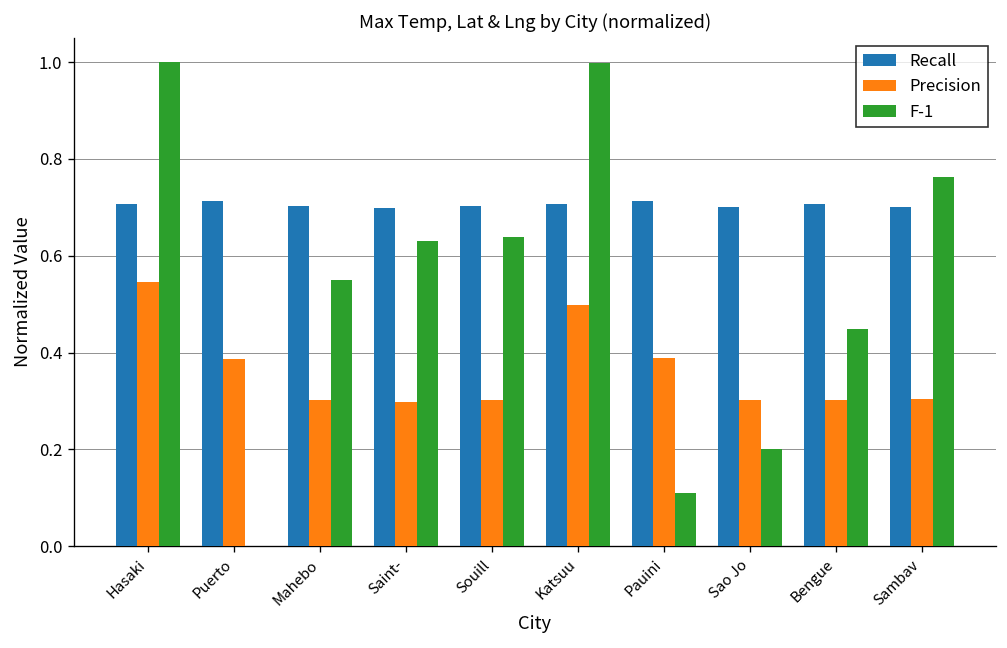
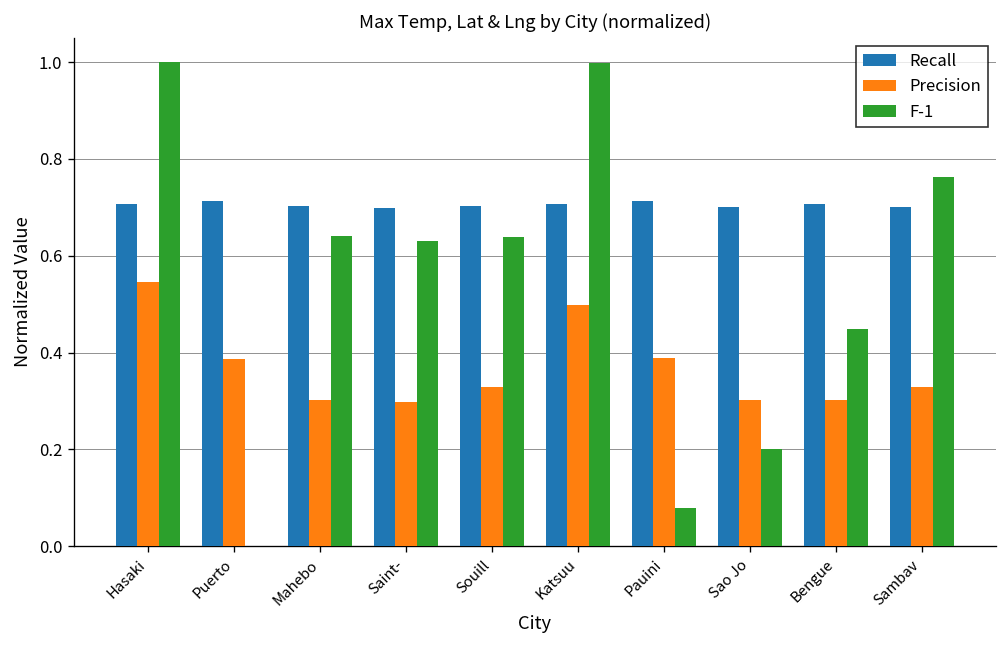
F-1, Mahebo: 0.55 -> 0.64
Precision, Souill: 0.30 -> 0.33
F-1, Pauini: 0.11 -> 0.08
Precision, Sambav: 0.30 -> 0.33
